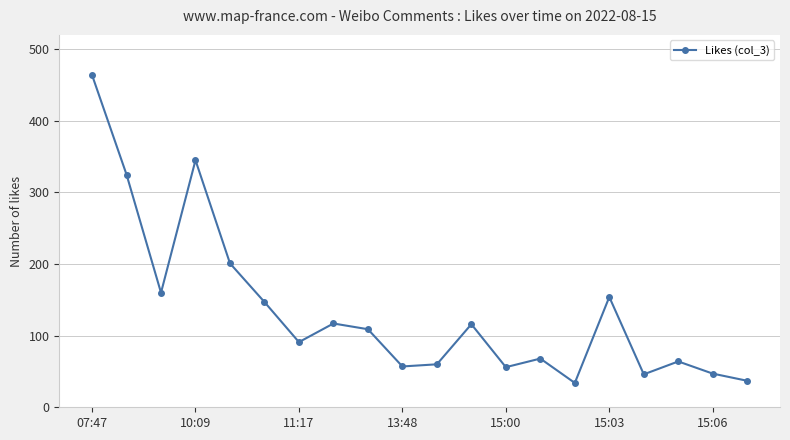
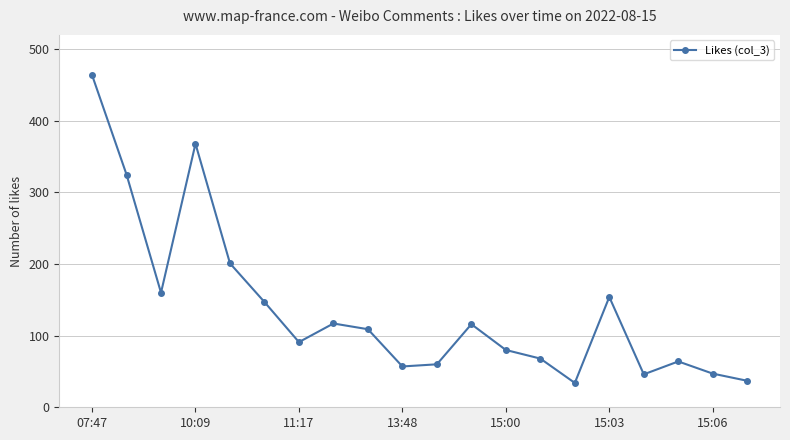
10:09: 350 -> 370
15:00: 60 -> 80
